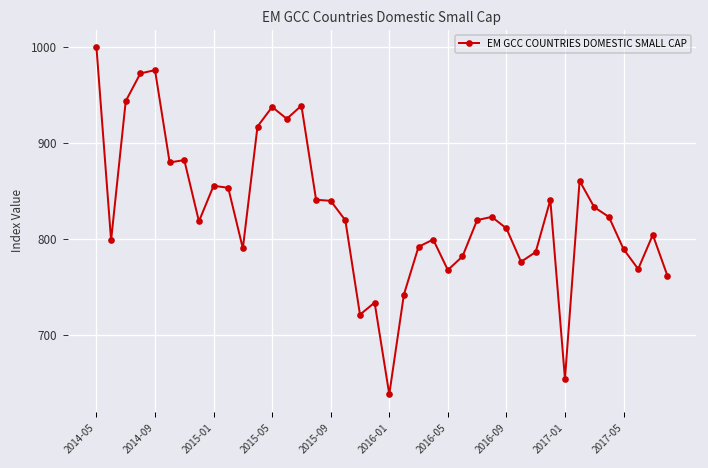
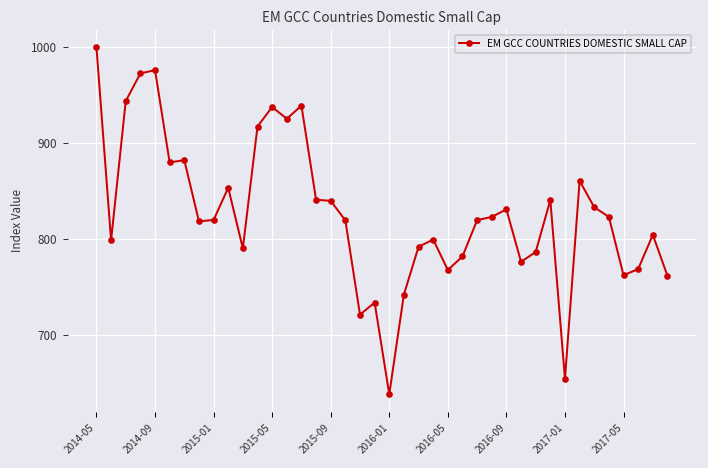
2015-01: 860 -> 820
2016-09: 810 -> 830
2017-05: 790 -> 760
